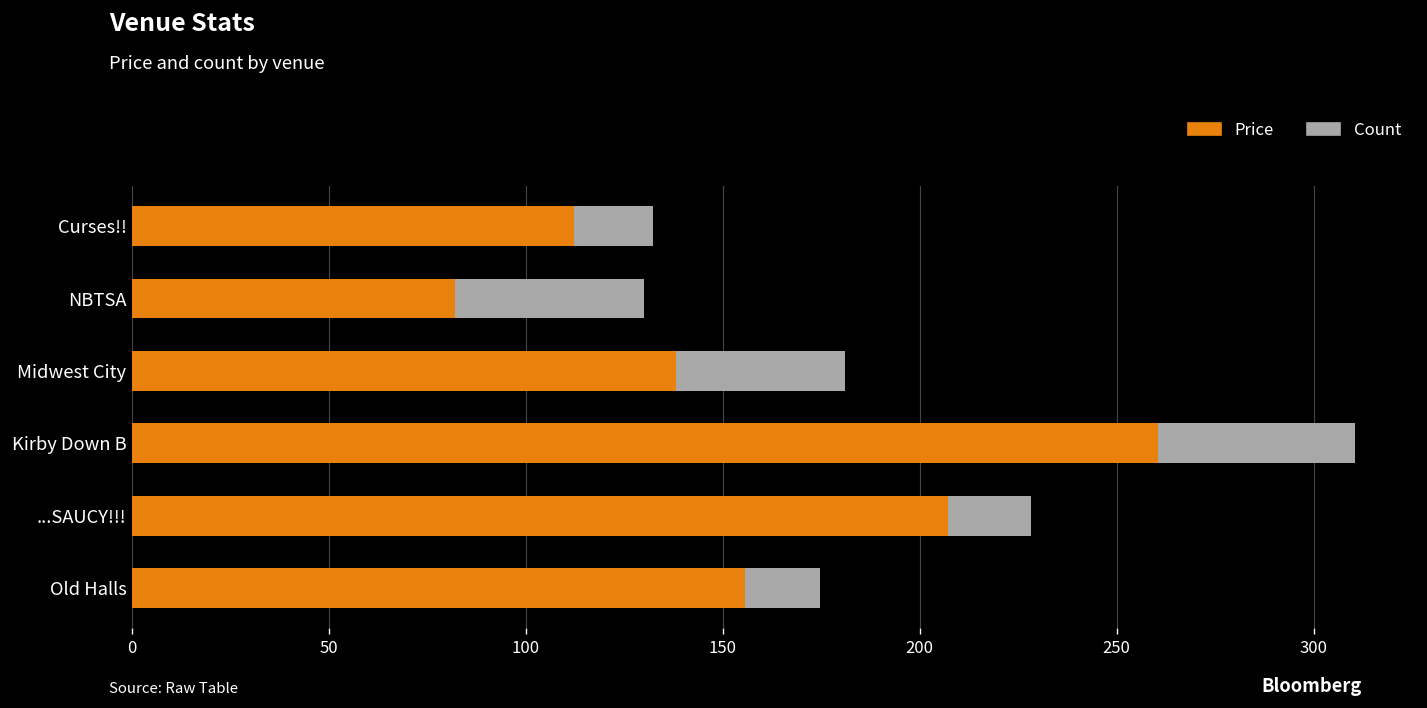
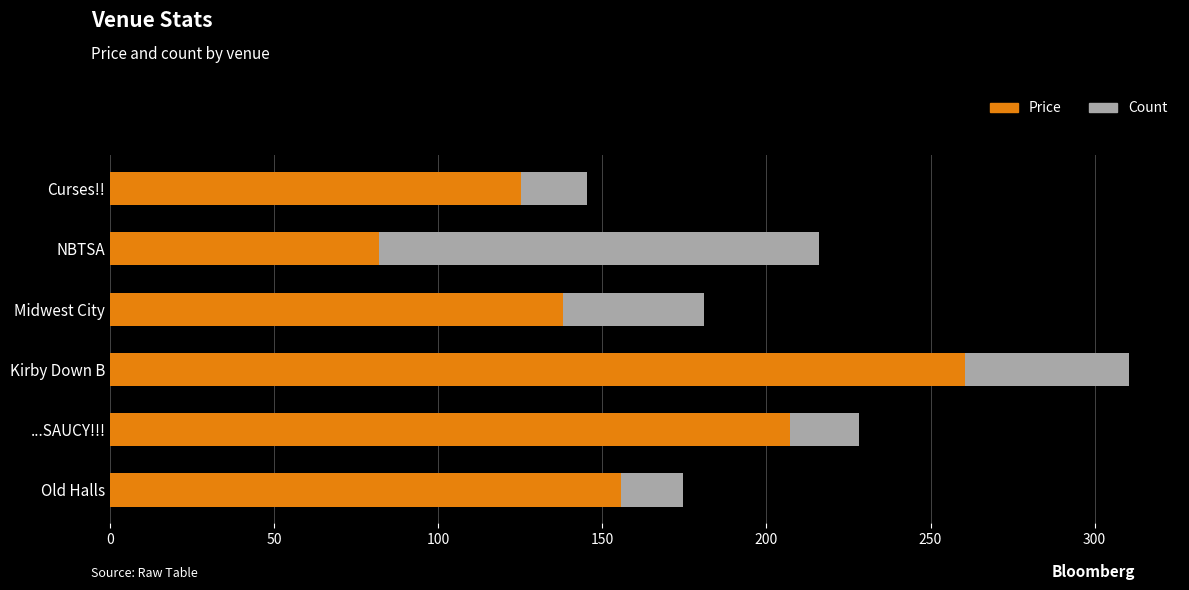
Price, Curses!!: 112 -> 125
Count, NBTSA: 48 -> 134
